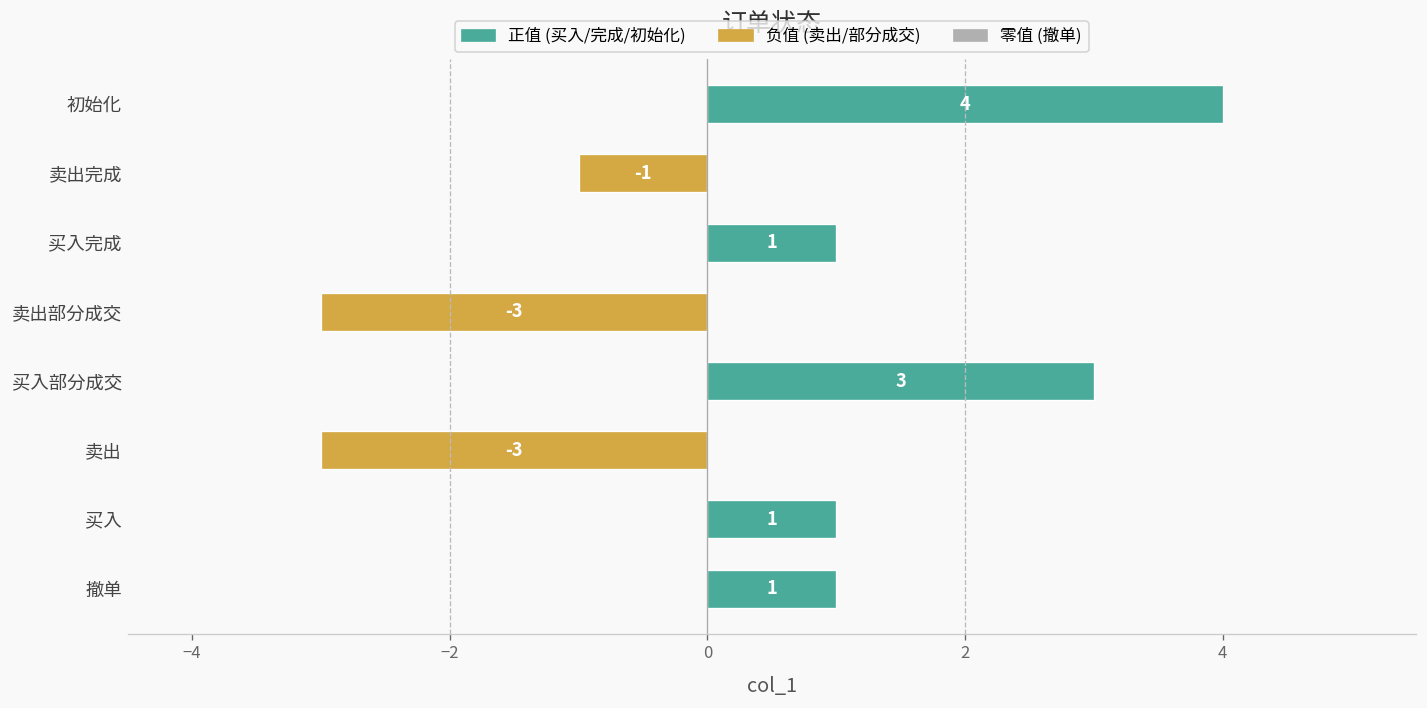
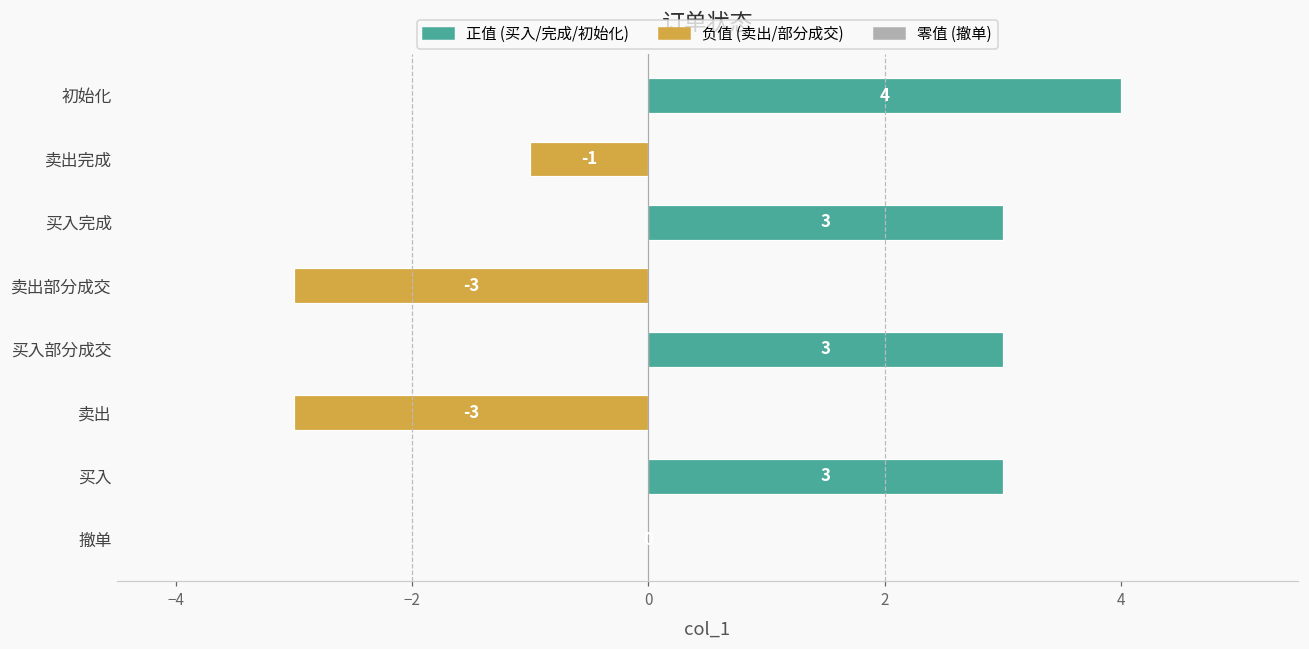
买入完成: 1 -> 3
买入: 1 -> 3
撤单: 1 -> 0
